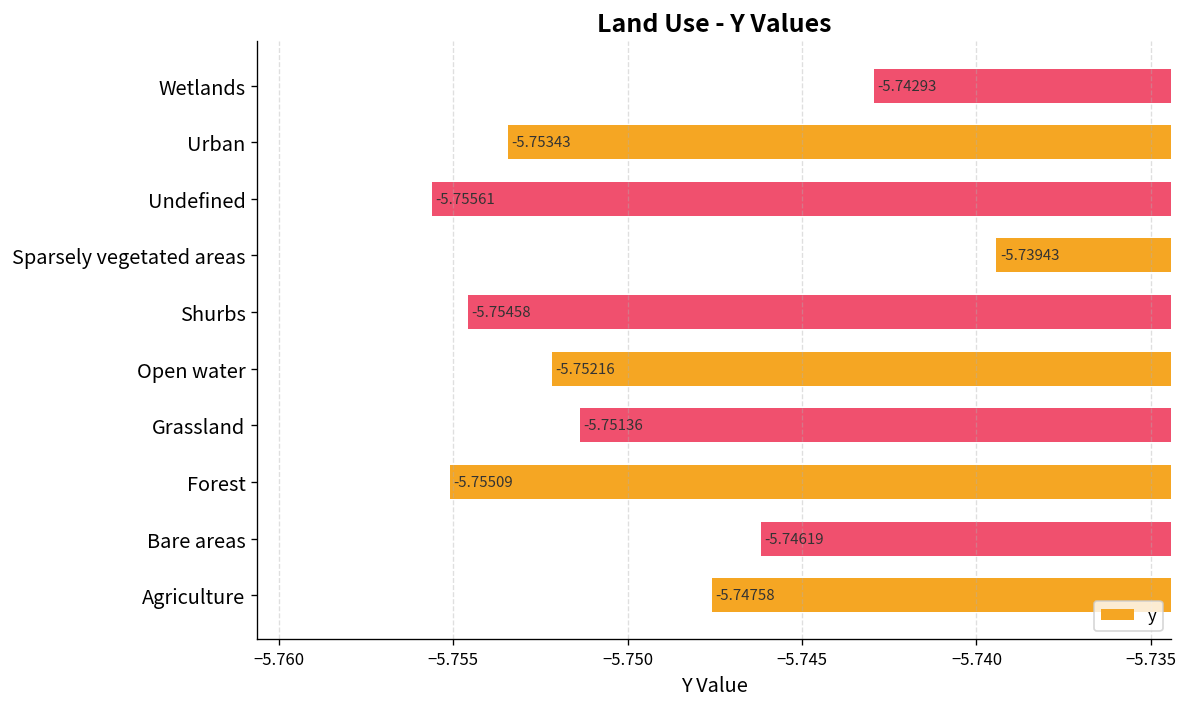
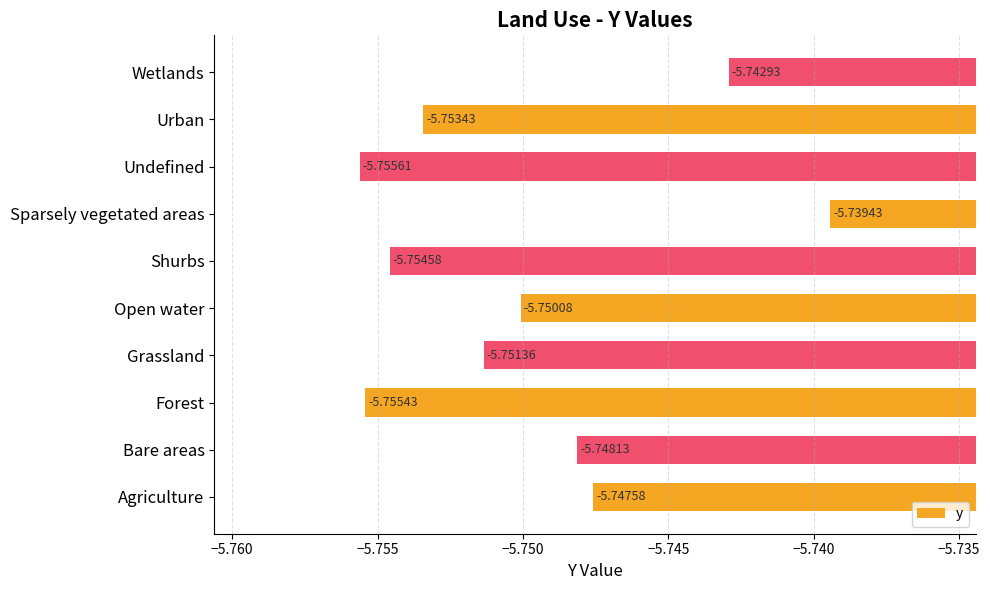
Open water: -5.75216 -> -5.75008
Forest: -5.75509 -> -5.75543
Bare areas: -5.74619 -> -5.74813
